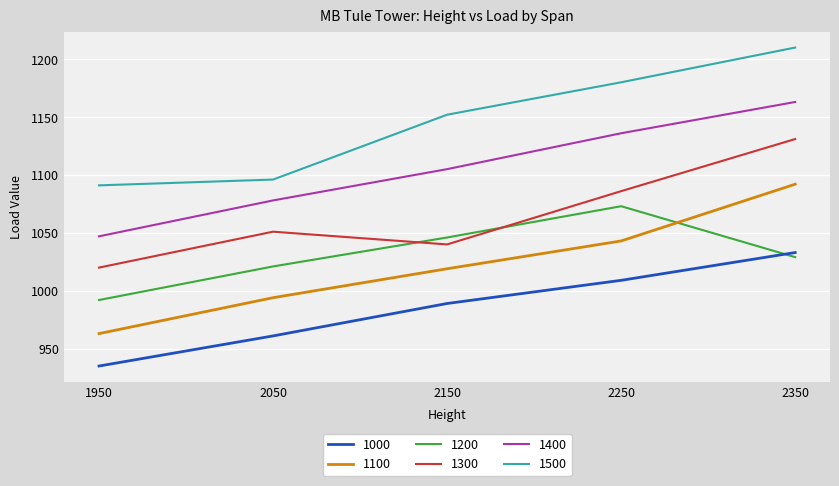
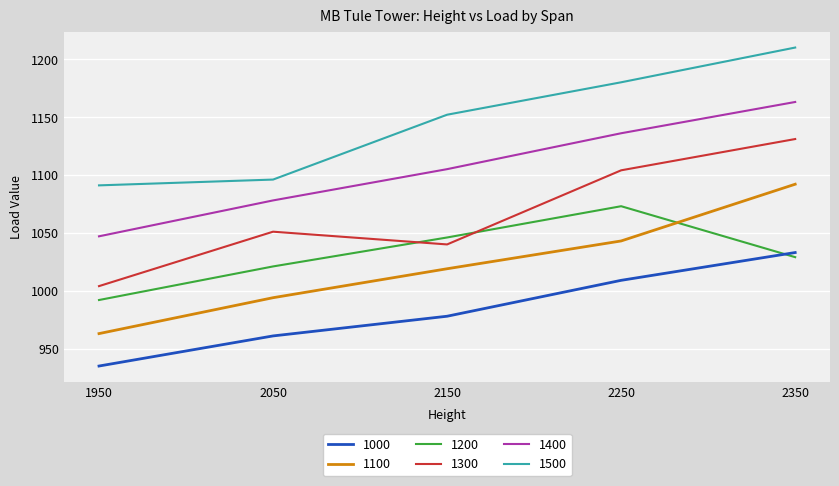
1300, 1950: 1020 -> 1004
1000, 2150: 989 -> 978
1300, 2250: 1086 -> 1104
